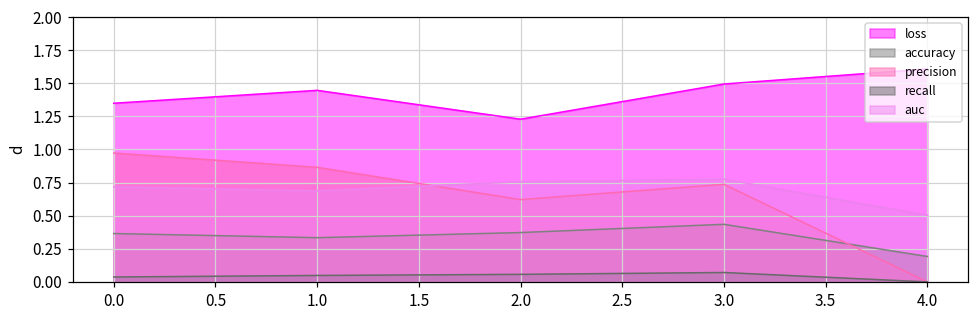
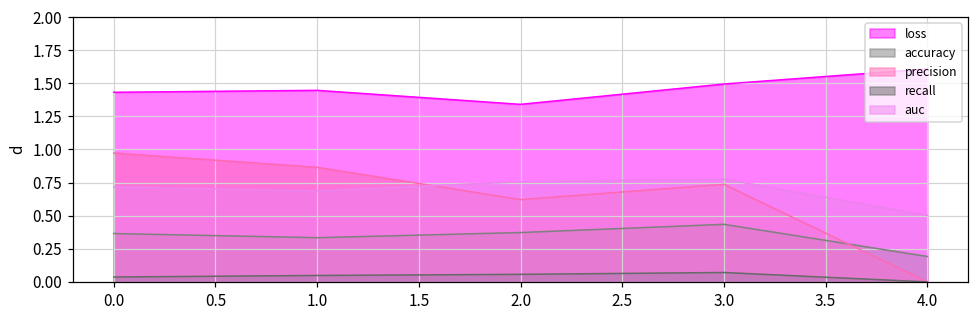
loss, 0.0: 1.35 -> 1.43
loss, 2.0: 1.23 -> 1.34
